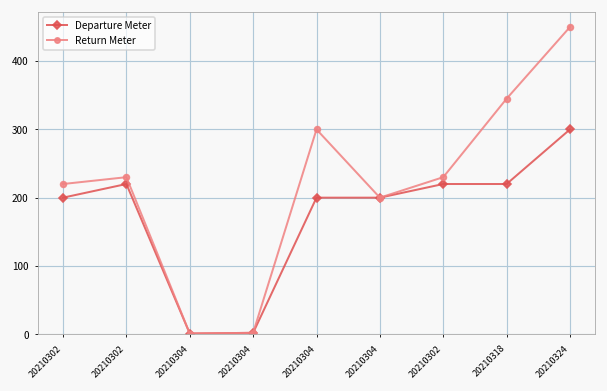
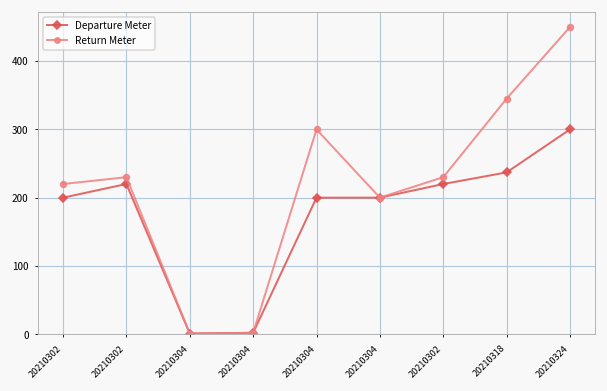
Departure Meter, 20210318: 220 -> 240
